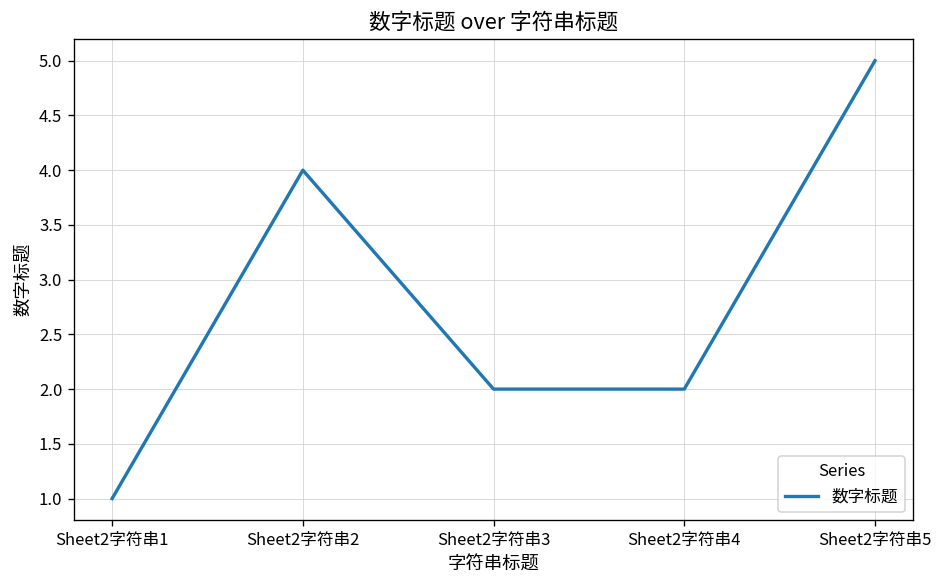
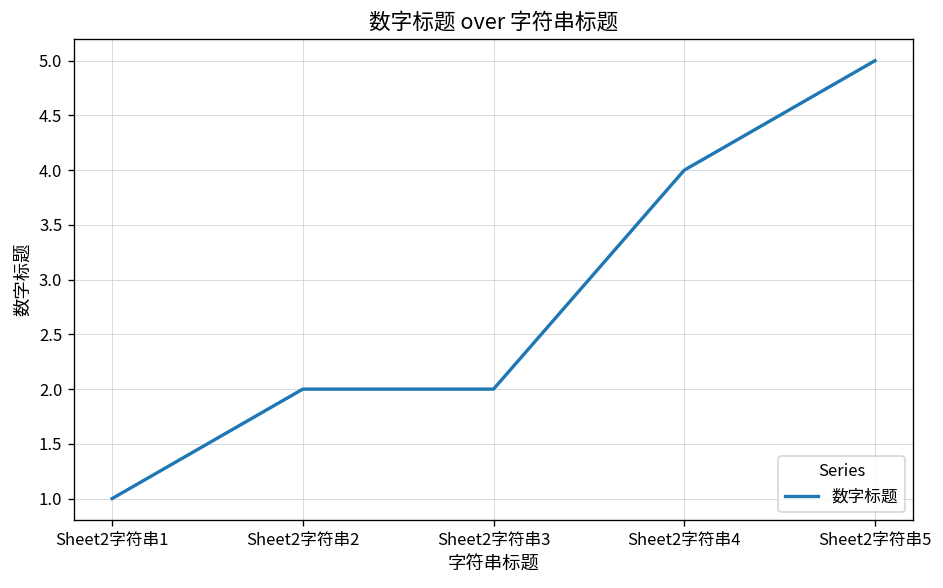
Sheet2字符串2: 4 -> 2
Sheet2字符串4: 2 -> 4
